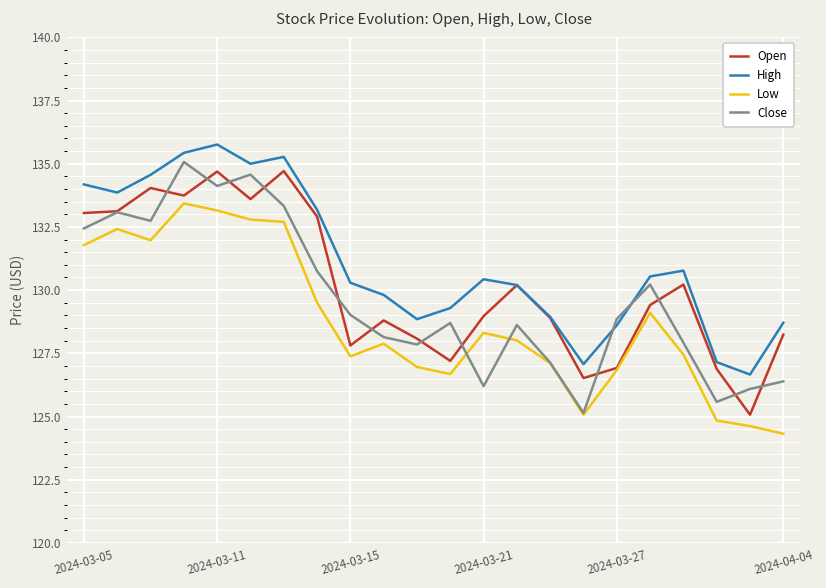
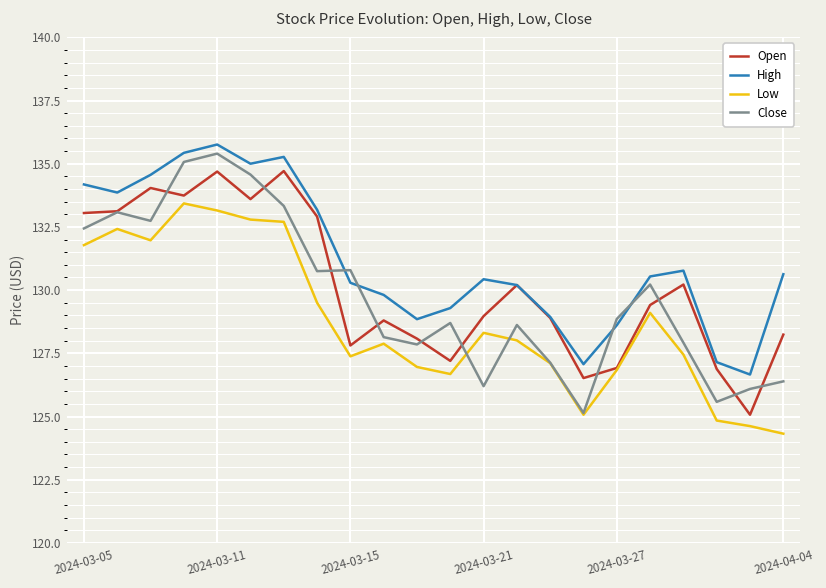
Close, 2024-03-11: 134.1 -> 135.4
Close, 2024-03-15: 129.0 -> 130.8
High, 2024-04-04: 128.7 -> 130.6
